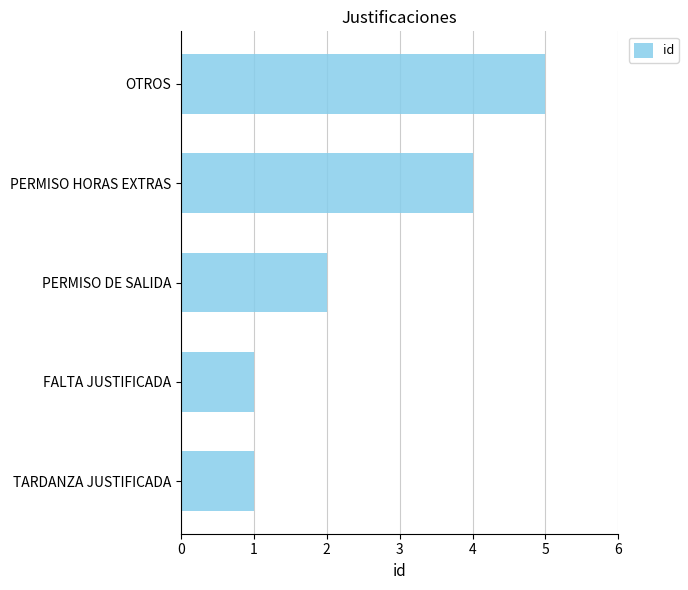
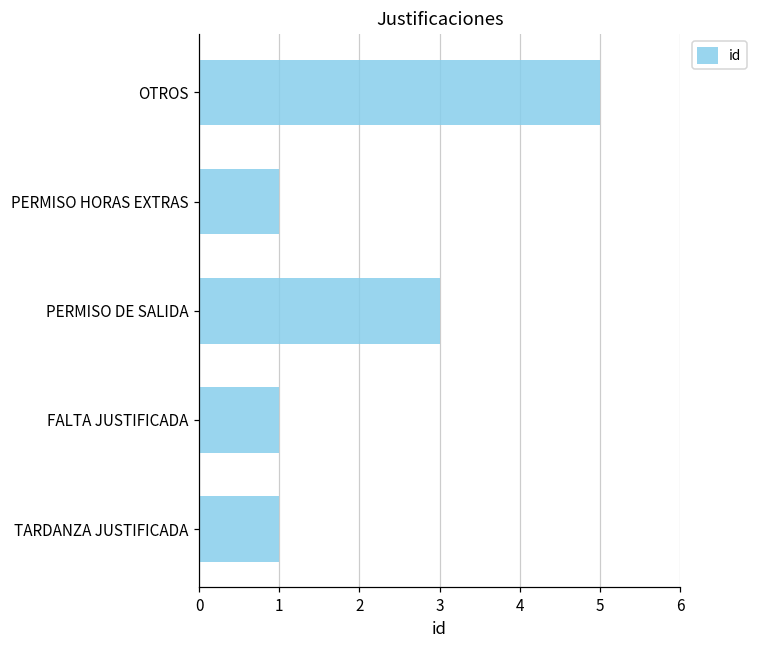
PERMISO HORAS EXTRAS: 4 -> 1
PERMISO DE SALIDA: 2 -> 3
